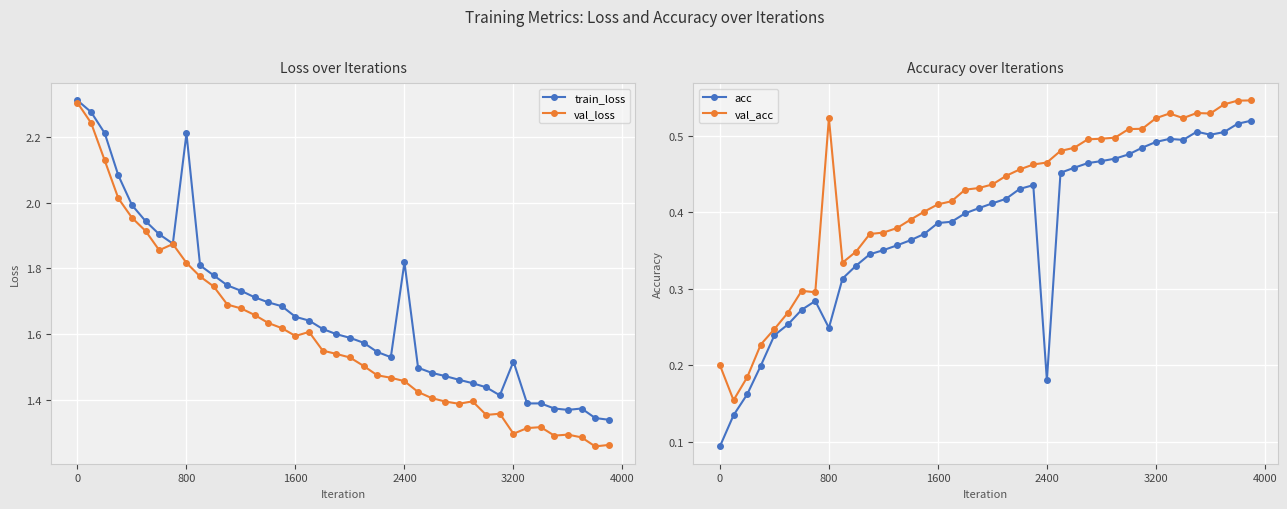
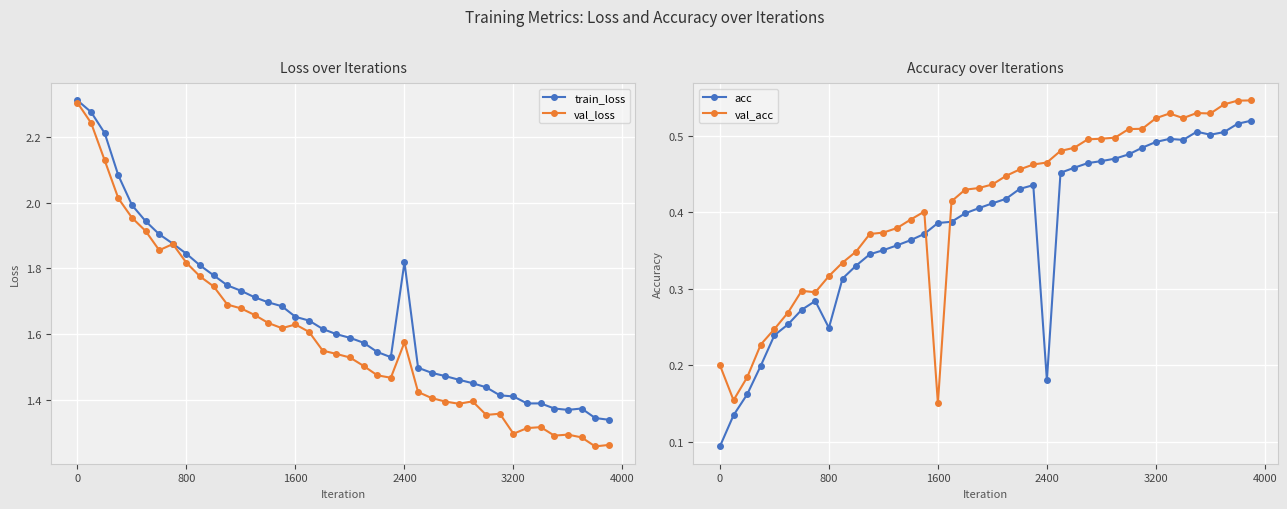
Loss over Iterations, train_loss, 800: 2.21 -> 1.84
Loss over Iterations, val_loss, 1600: 1.60 -> 1.63
Loss over Iterations, val_loss, 2400: 1.46 -> 1.58
Loss over Iterations, train_loss, 3200: 1.52 -> 1.41
Accuracy over Iterations, val_acc, 800: 0.52 -> 0.32
Accuracy over Iterations, val_acc, 1600: 0.41 -> 0.15
